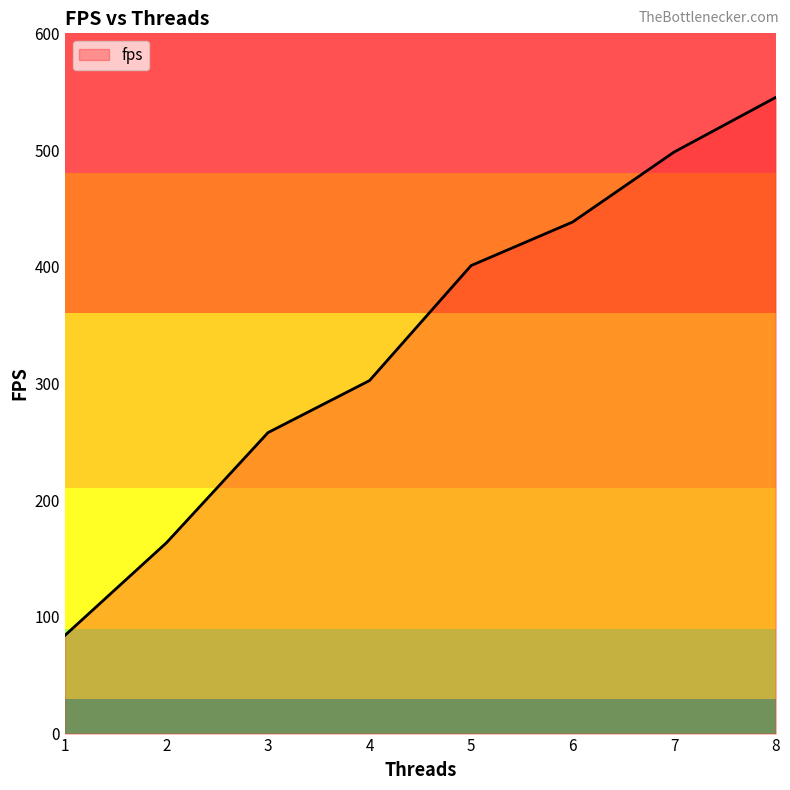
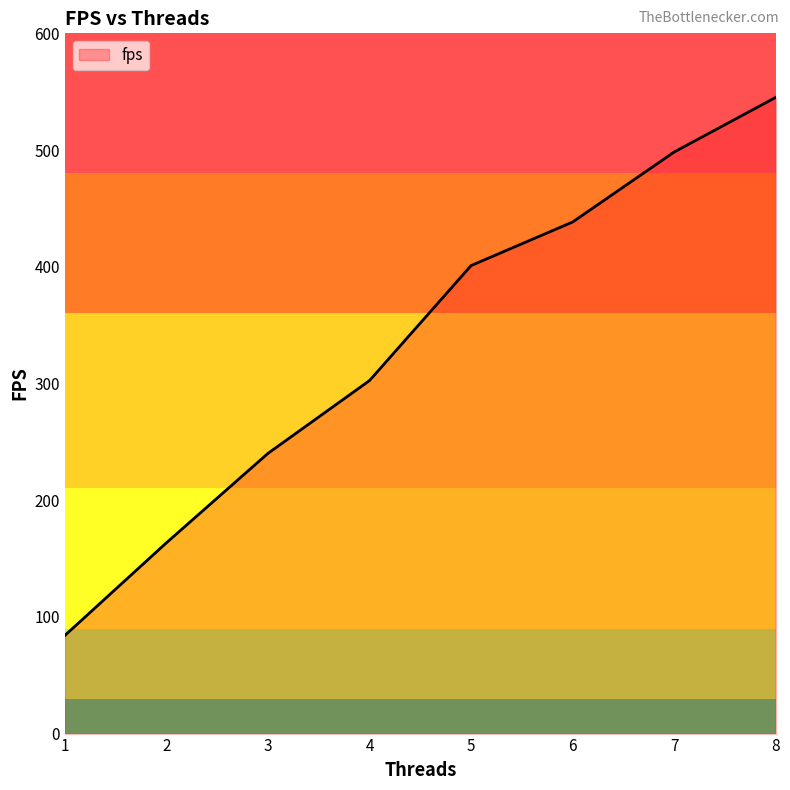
3: 258 -> 240
